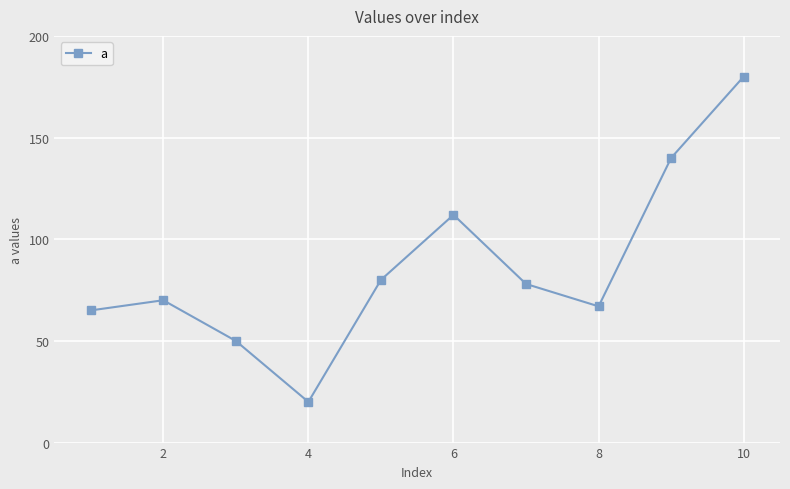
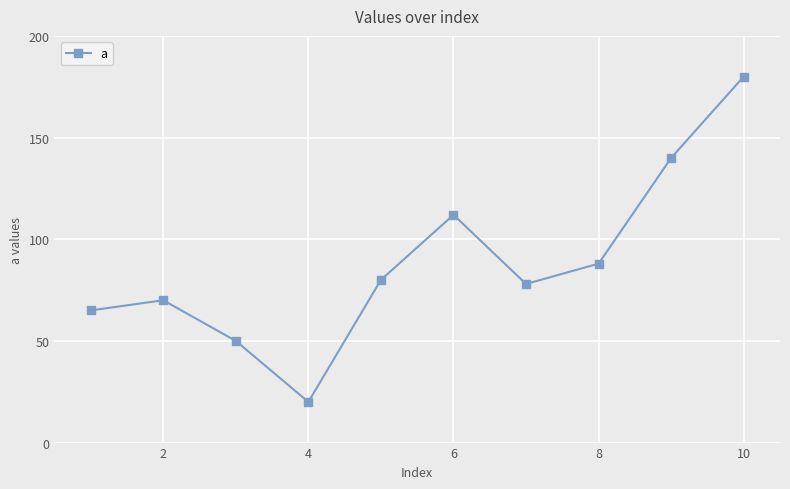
8: 67 -> 88
